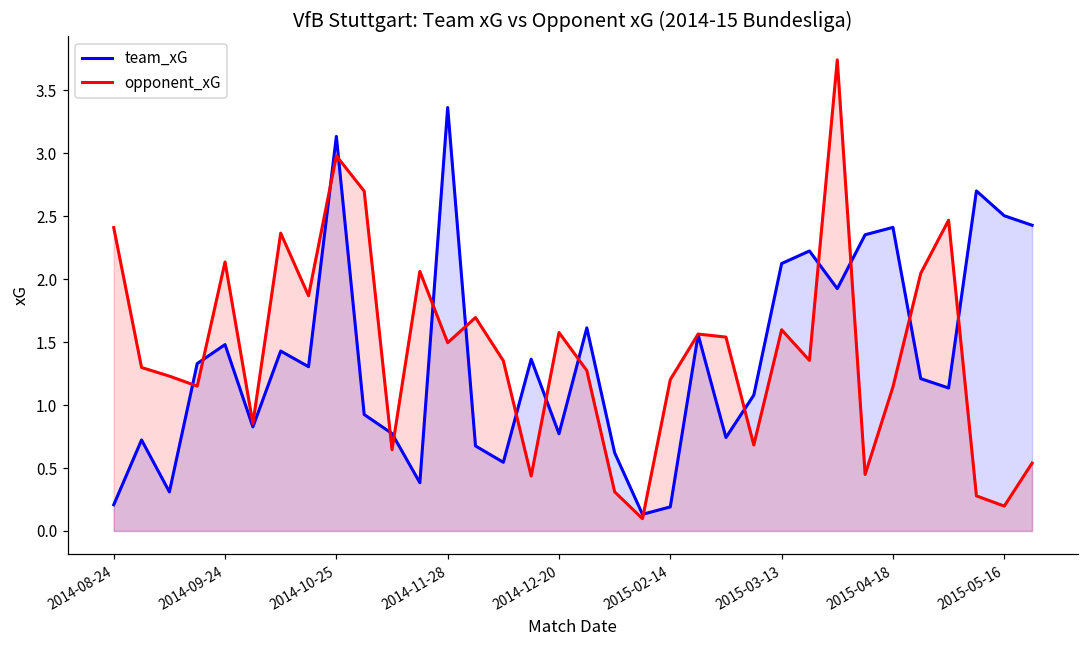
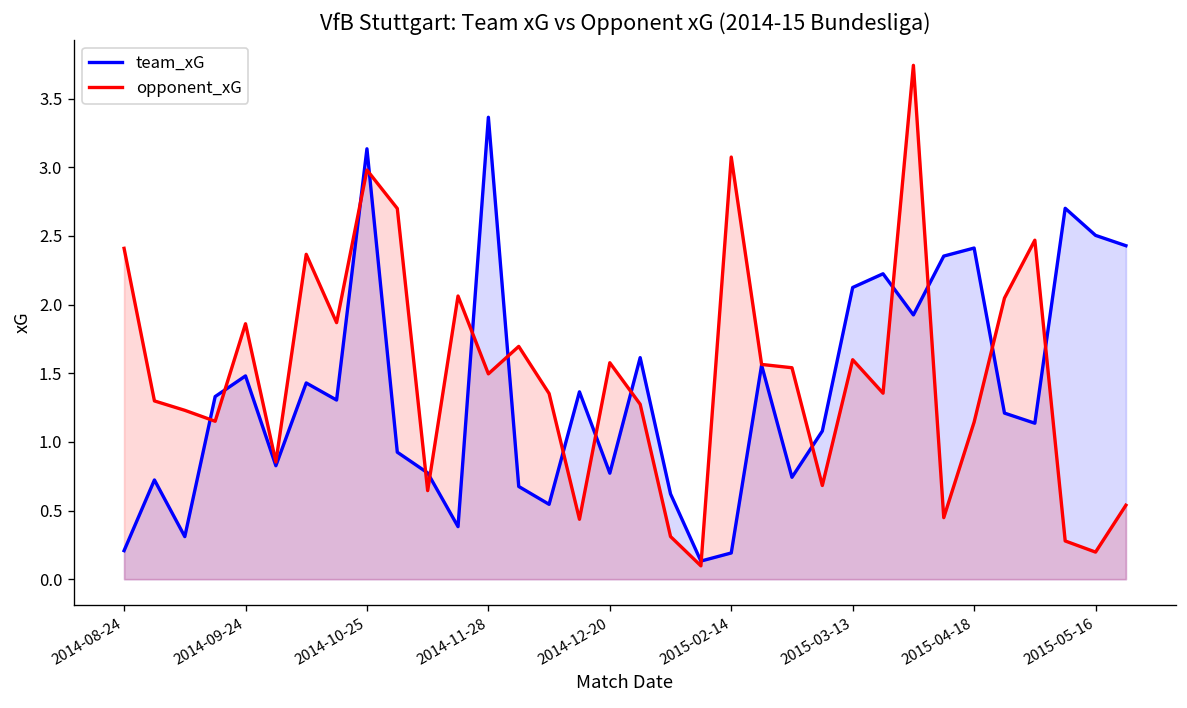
opponent_xG, 2014-09-24: 2.14 -> 1.86
opponent_xG, 2015-02-14: 1.20 -> 3.07
